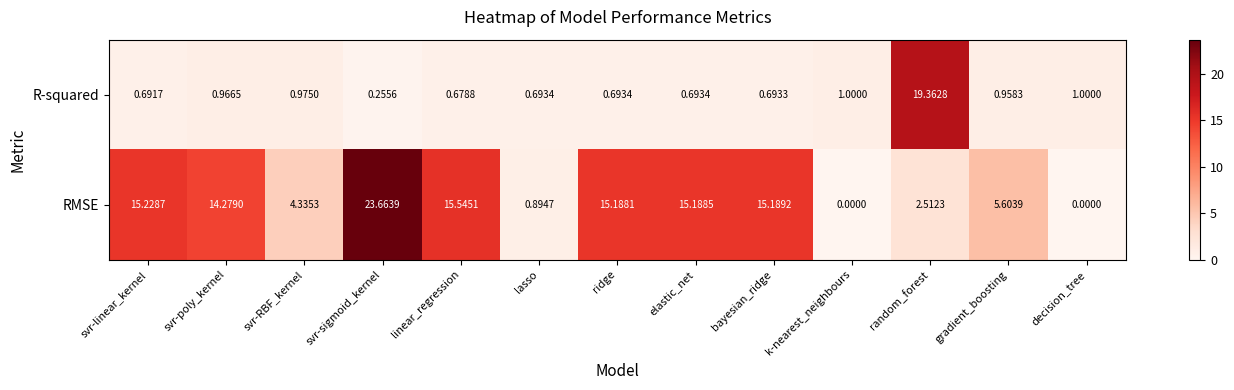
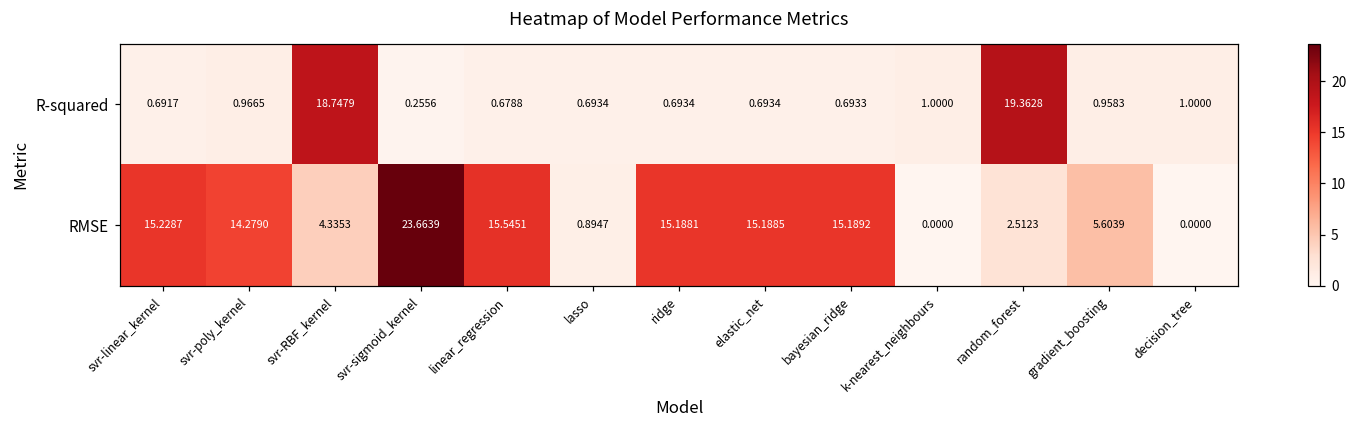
R-squared, svr-RBF_kernel: 0.9750 -> 18.7479
